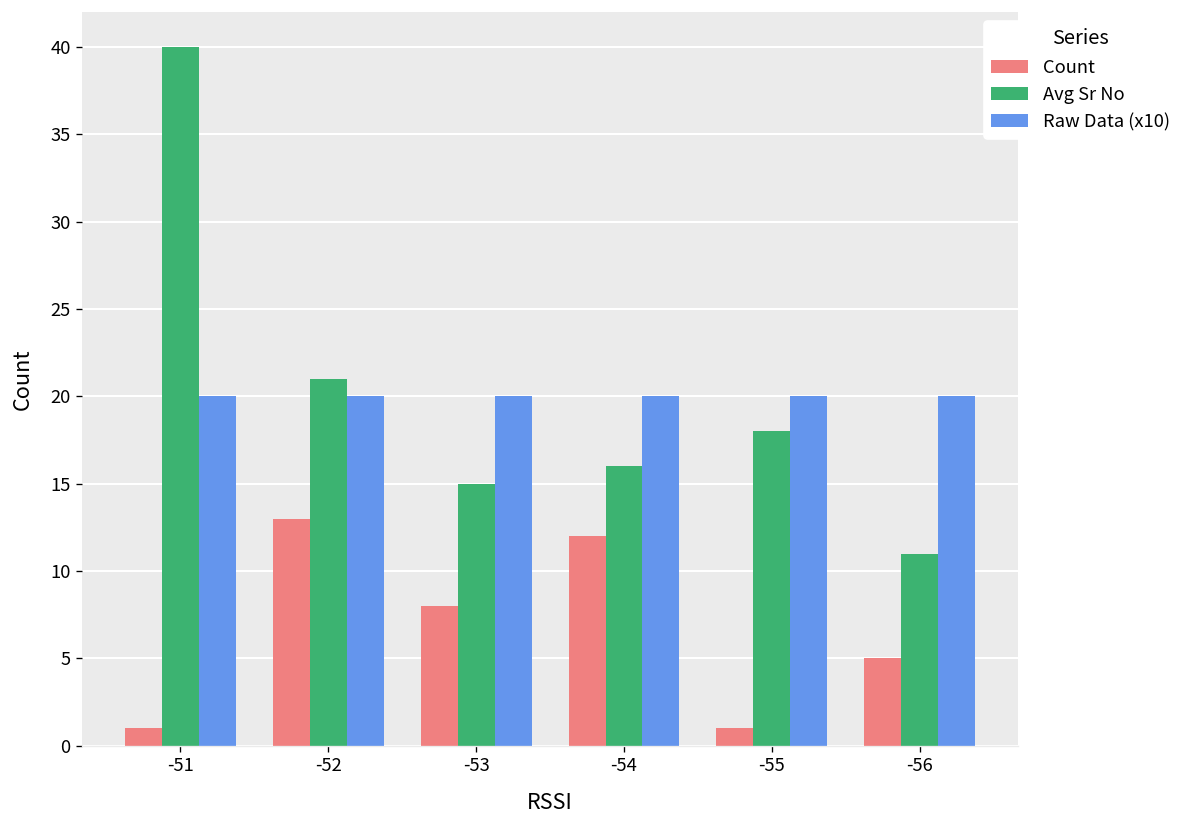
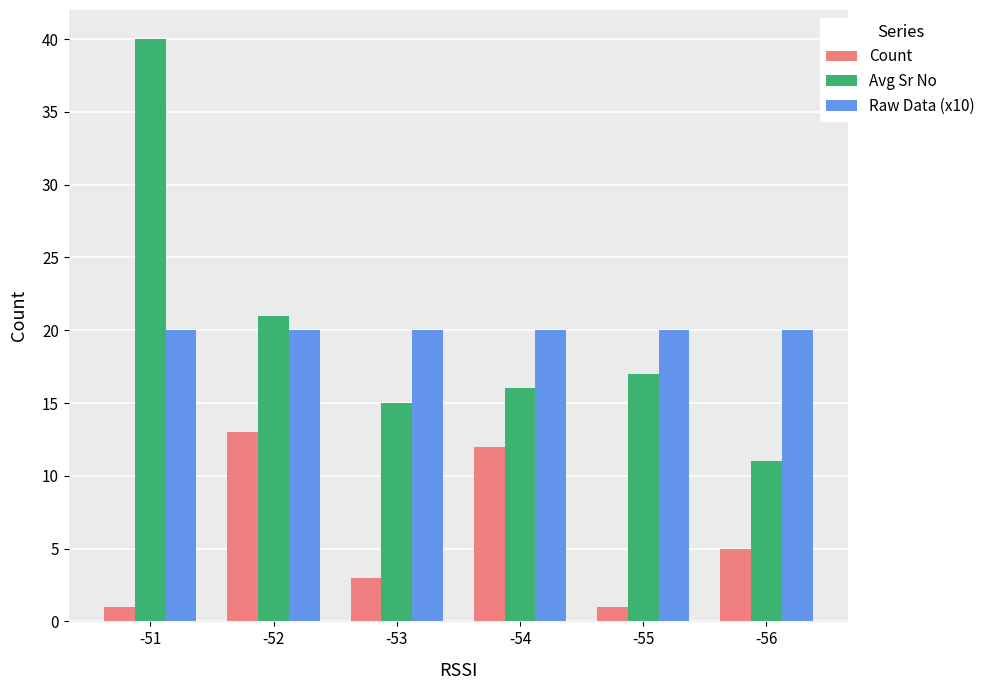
Count, -53: 8 -> 3
Avg Sr No, -55: 18 -> 17
